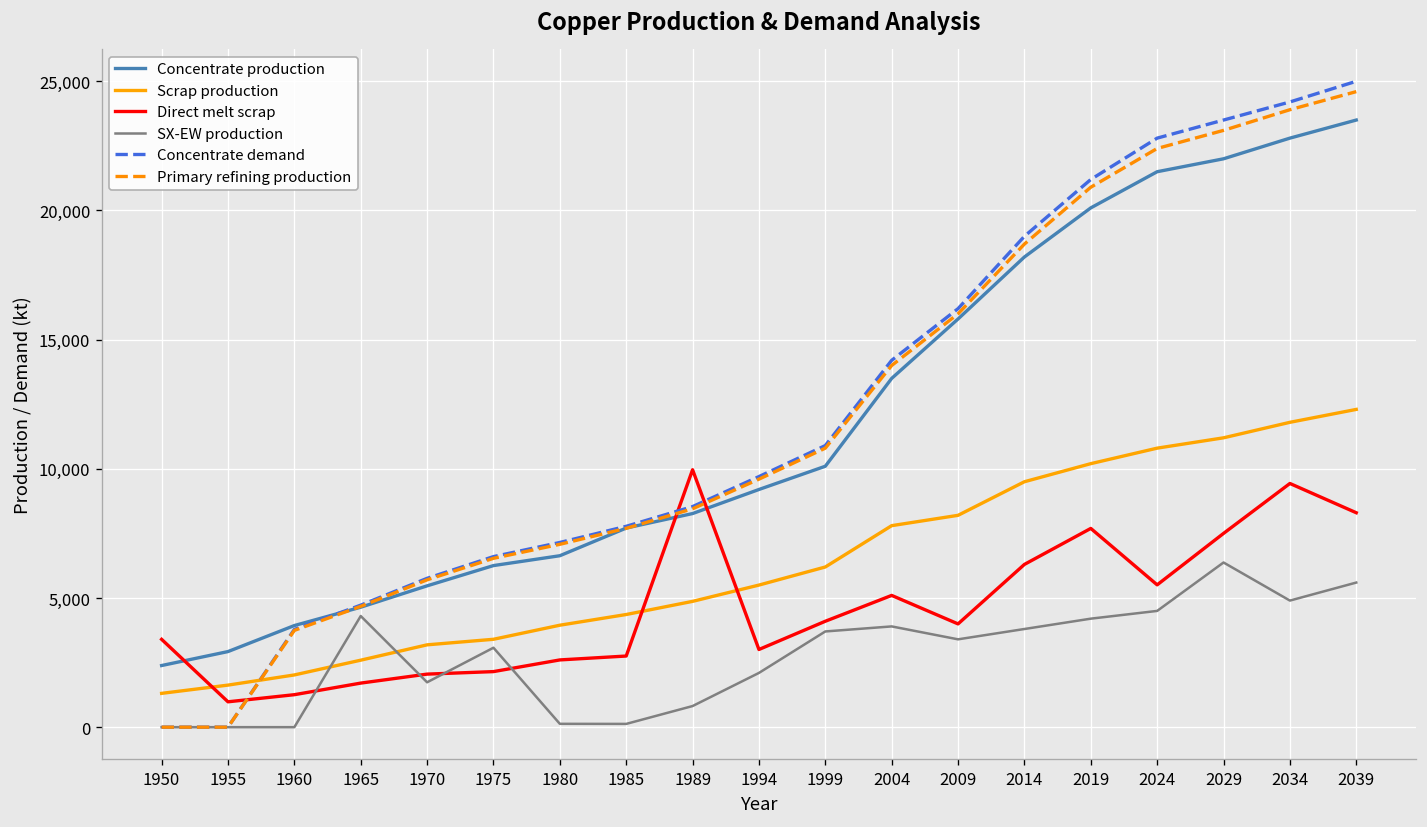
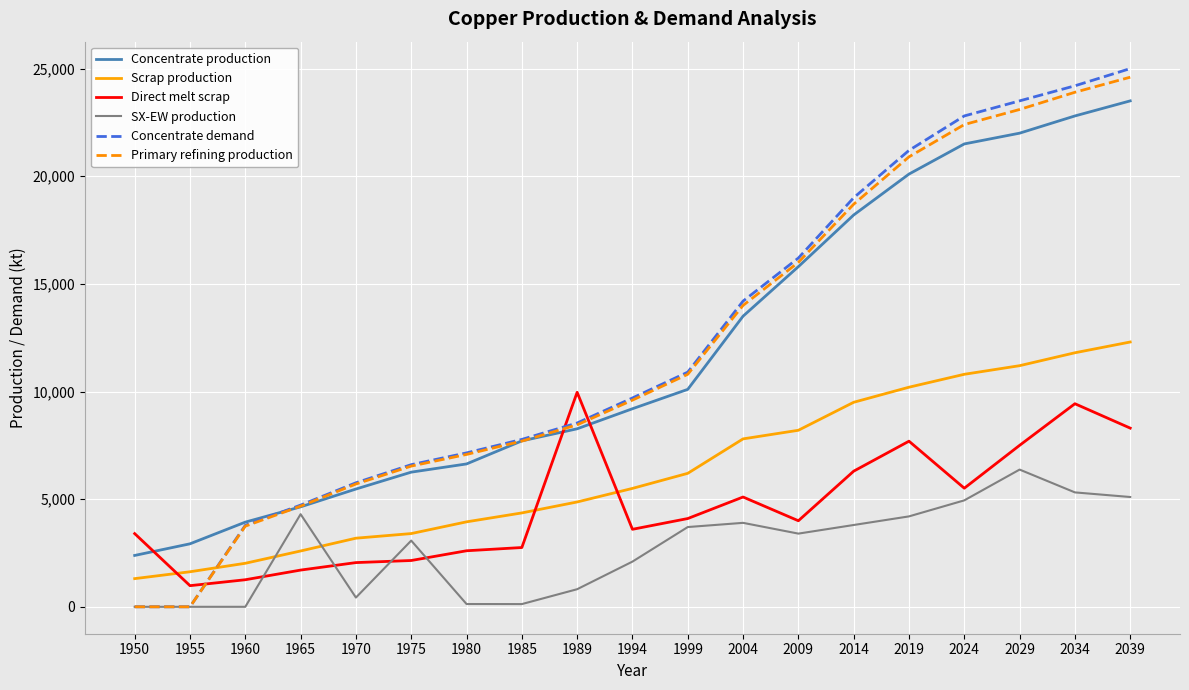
SX-EW production, 1970: 1,700 -> 400
Direct melt scrap, 1994: 3,000 -> 3,600
SX-EW production, 2024: 4,500 -> 4,900
SX-EW production, 2034: 4,900 -> 5,300
SX-EW production, 2039: 5,600 -> 5,100
